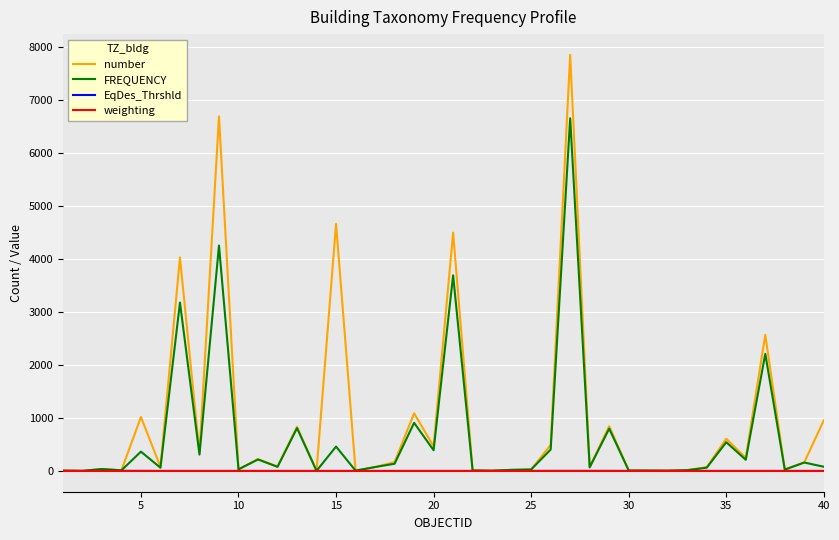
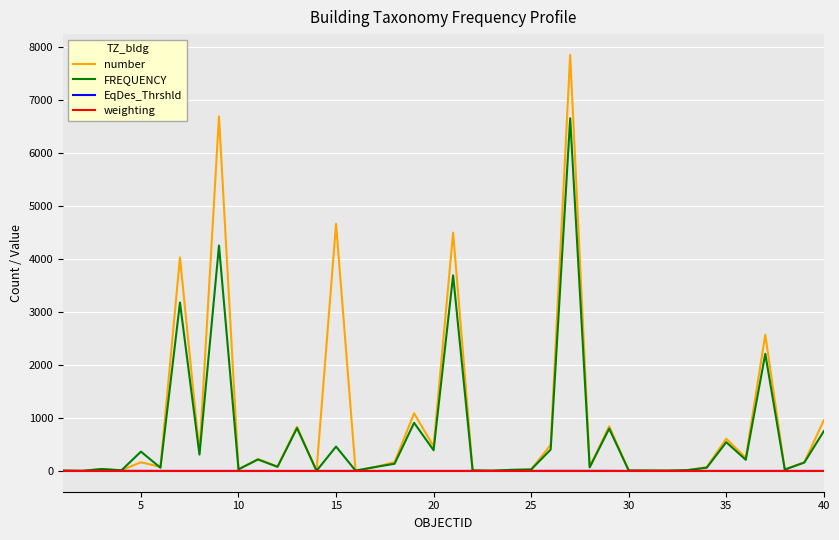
number, 5: 1000 -> 200
FREQUENCY, 40: 100 -> 800
